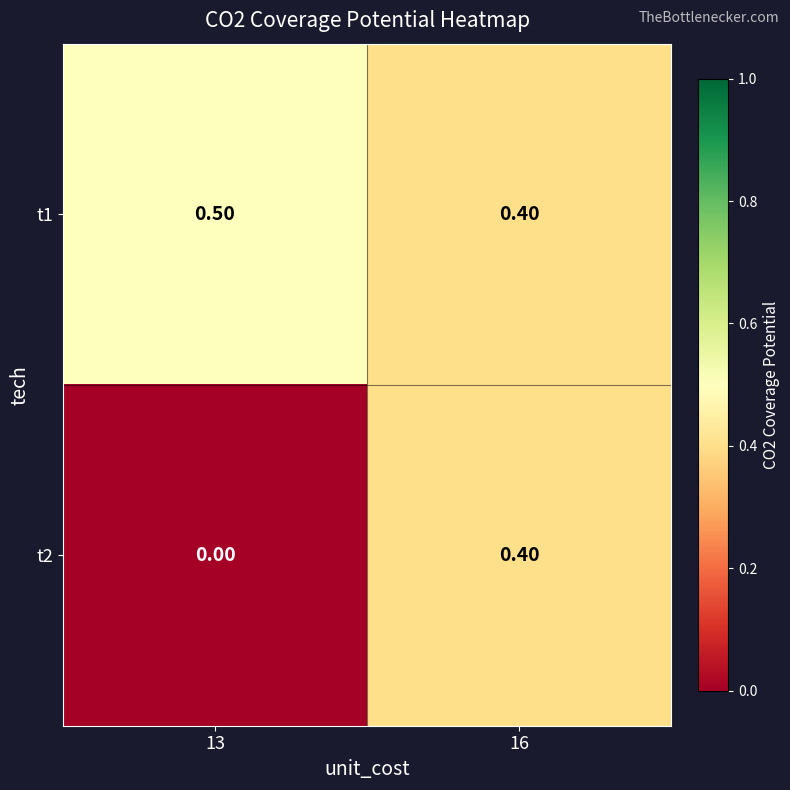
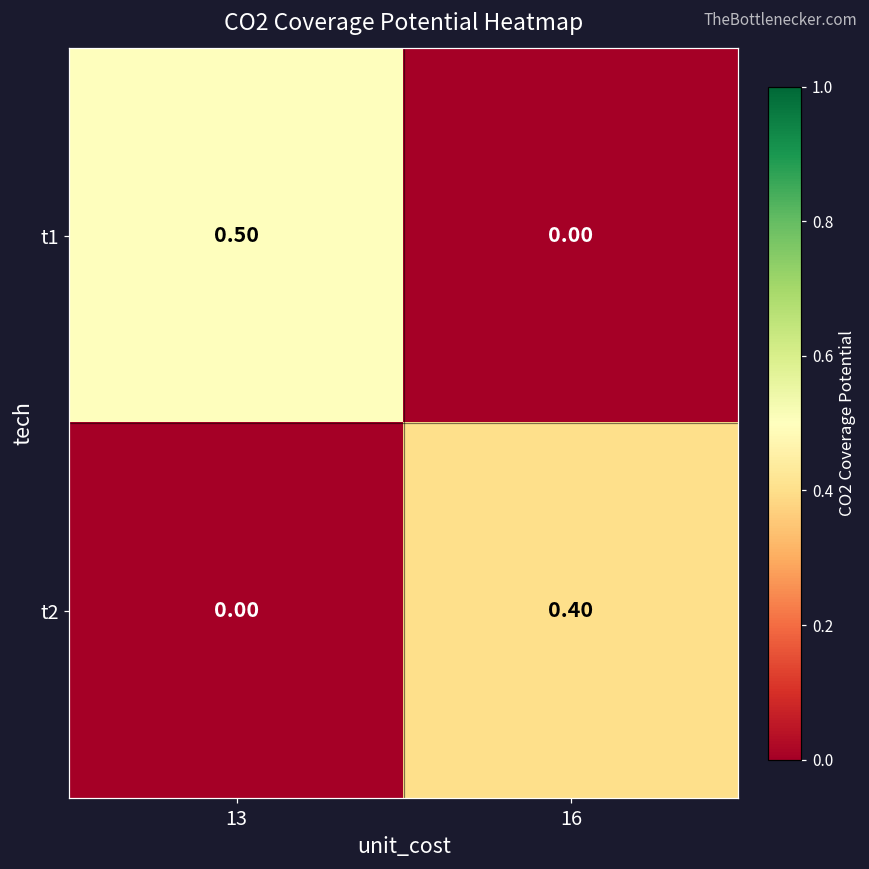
t1, 16: 0.40 -> 0.00
